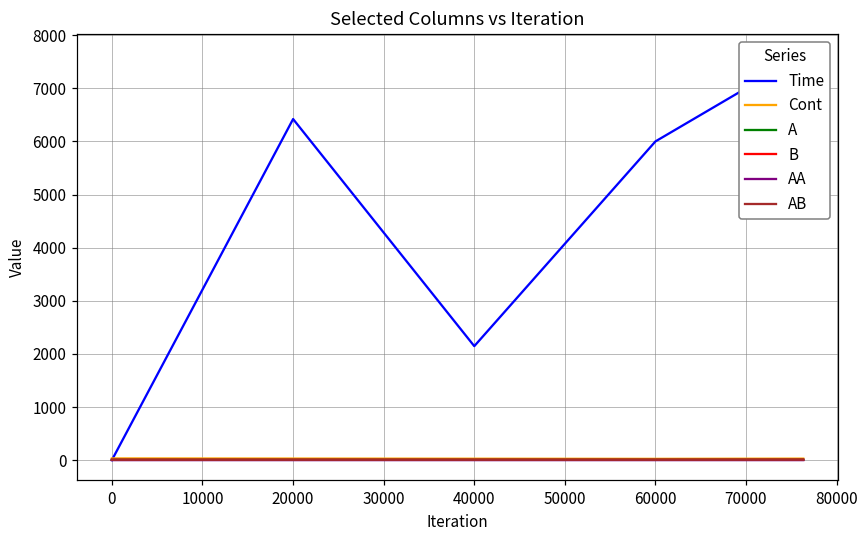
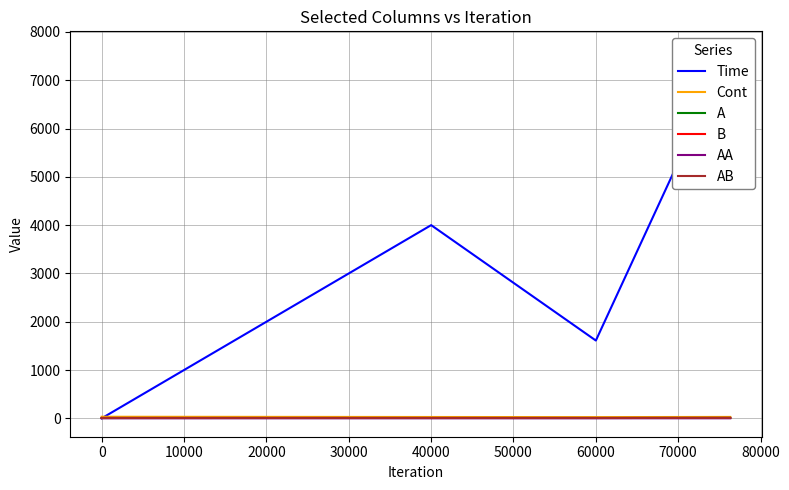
Time, 20000: 6400 -> 2000
Time, 40000: 2100 -> 4000
Time, 60000: 6000 -> 1600
